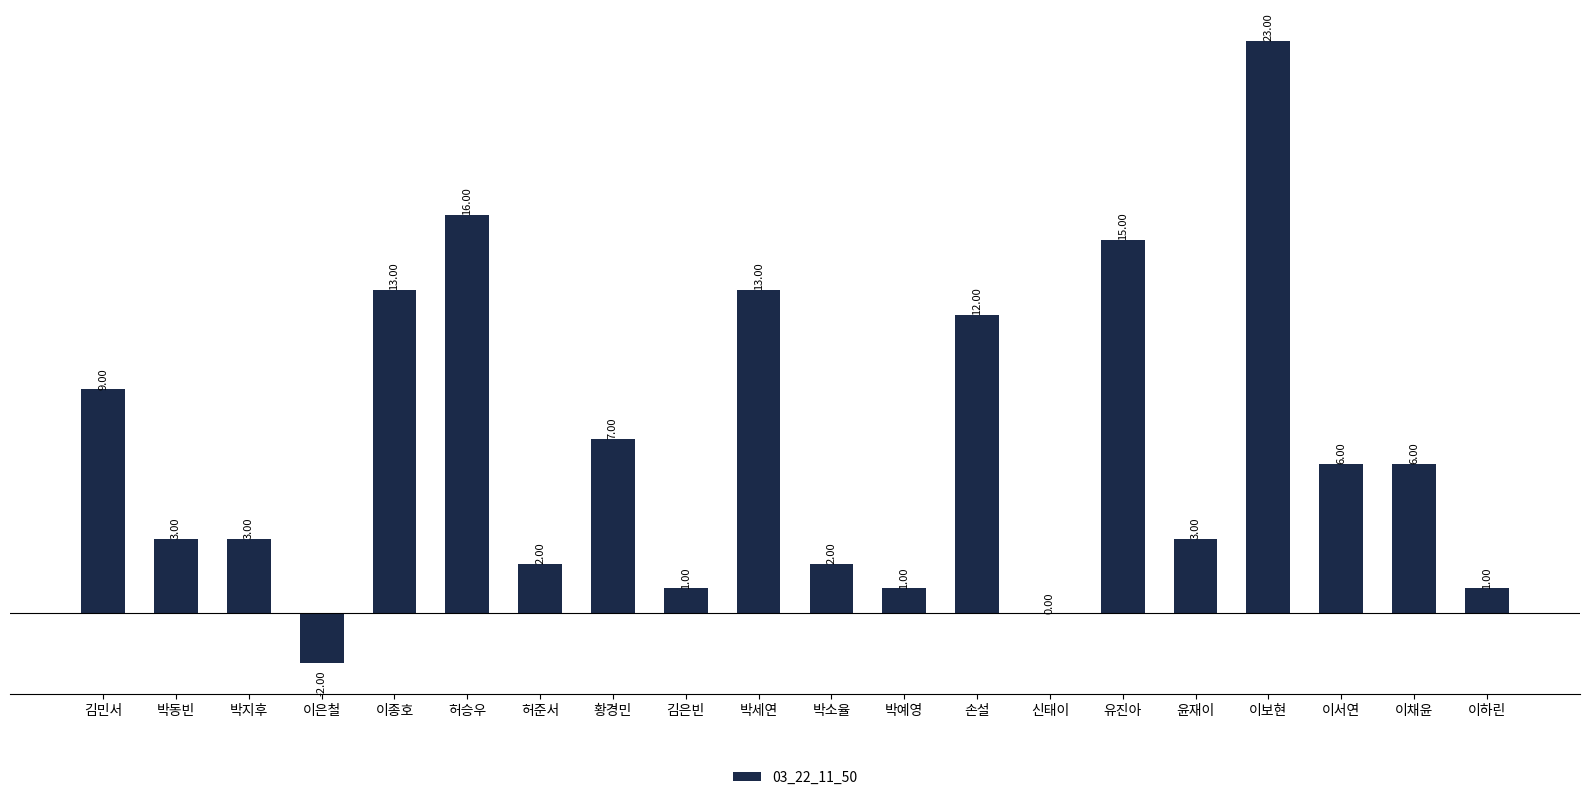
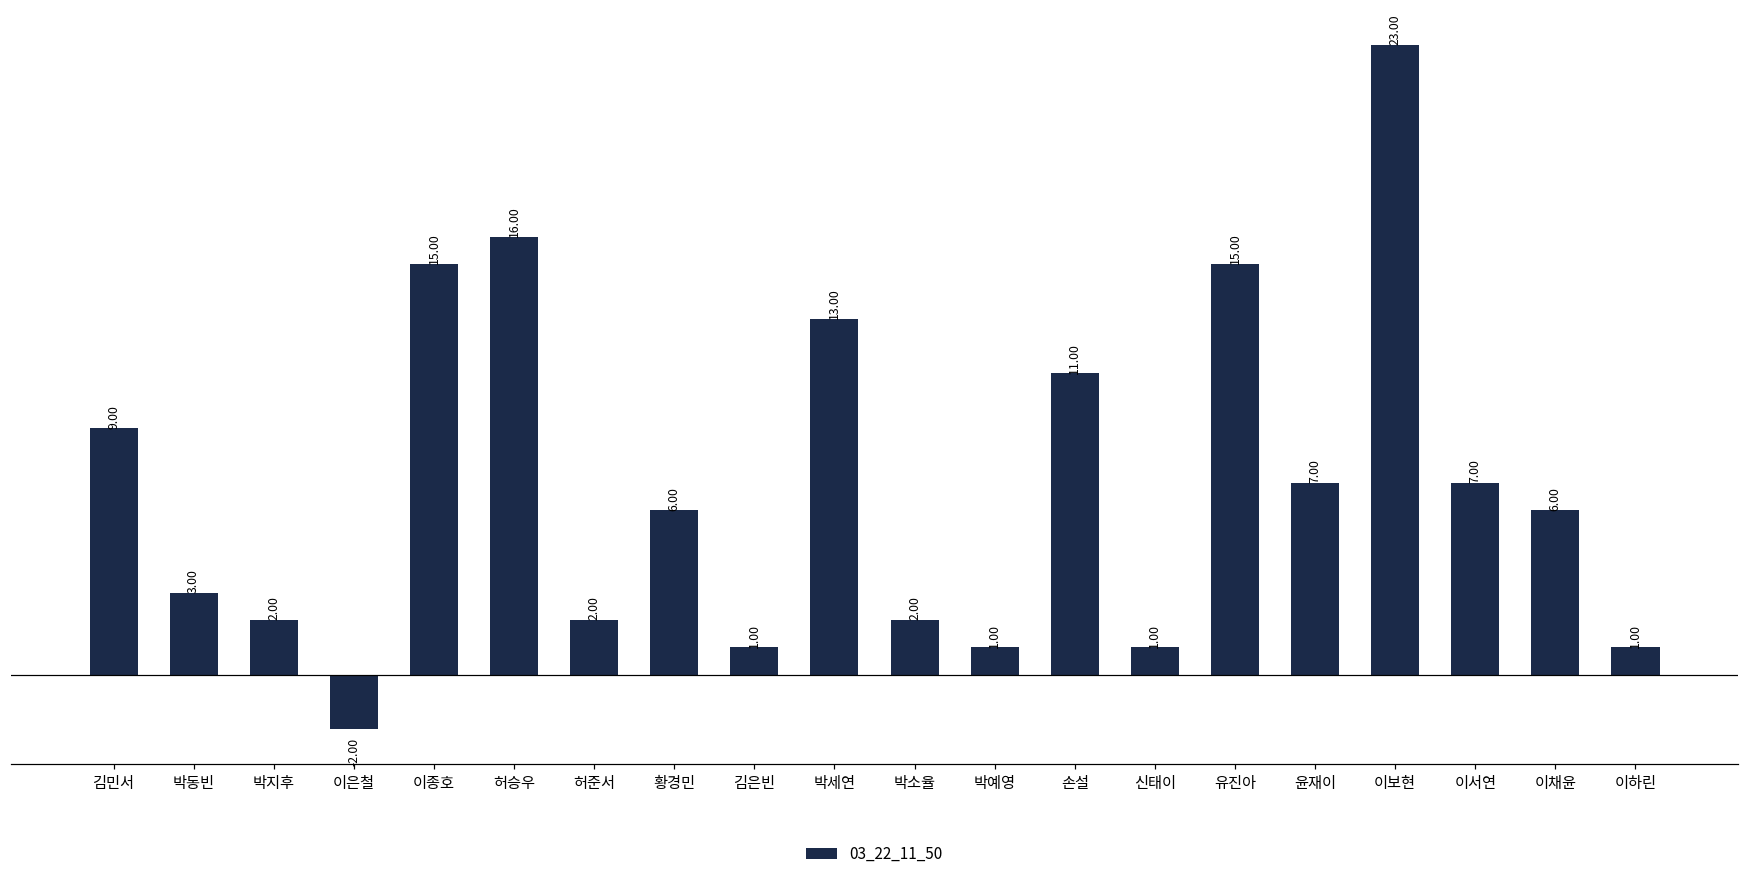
박지후: 3.00 -> 2.00
이종호: 13.00 -> 15.00
황경민: 7.00 -> 6.00
손설: 12.00 -> 11.00
신태이: 0.00 -> 1.00
윤재이: 3.00 -> 7.00
이서연: 6.00 -> 7.00
